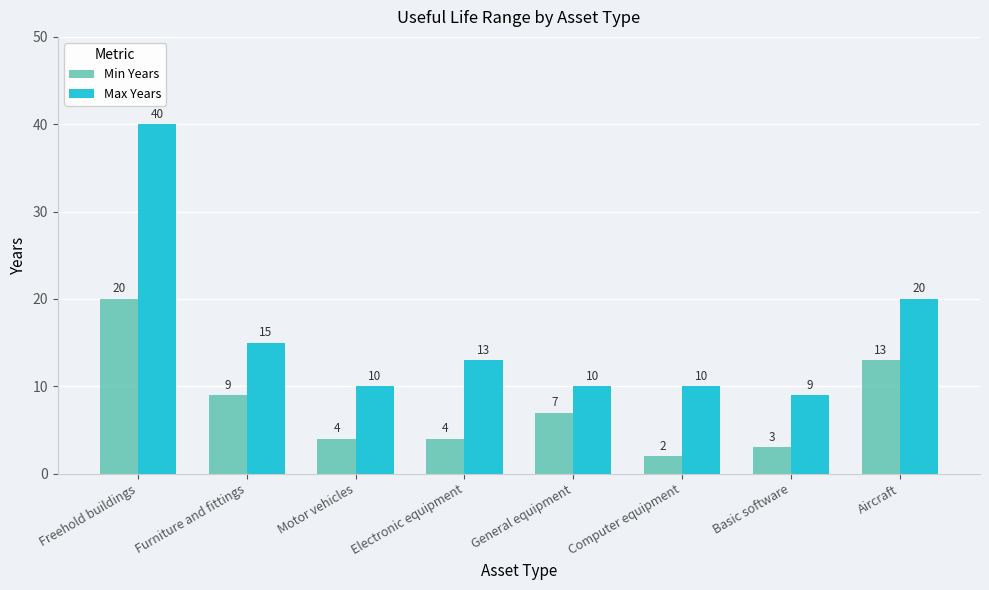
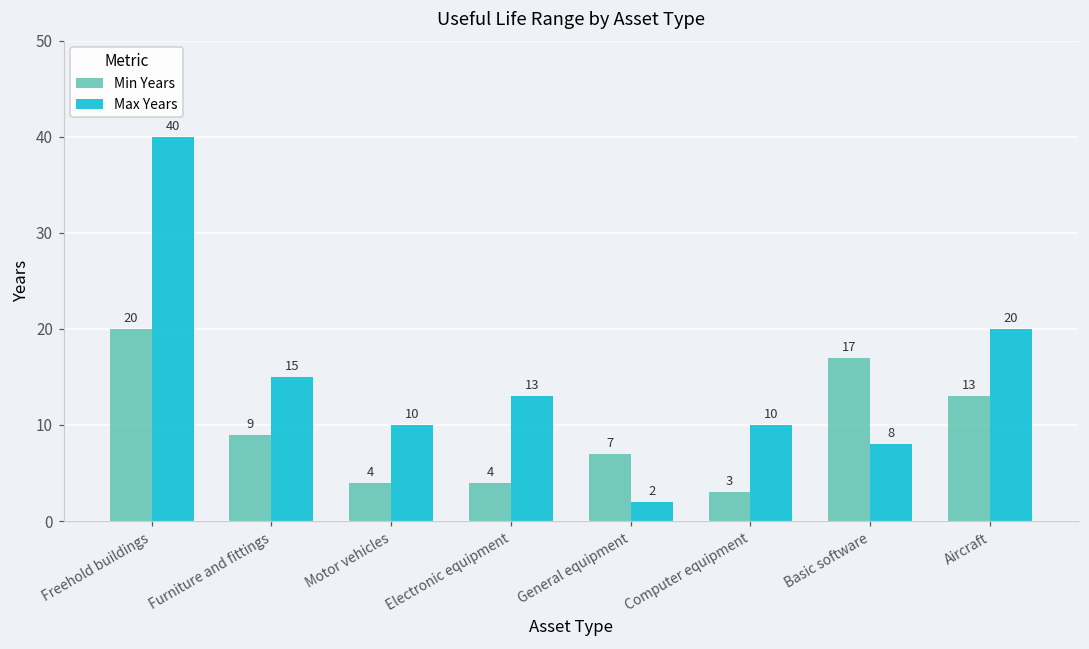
Max Years, General equipment: 10 -> 2
Min Years, Computer equipment: 2 -> 3
Min Years, Basic software: 3 -> 17
Max Years, Basic software: 9 -> 8
